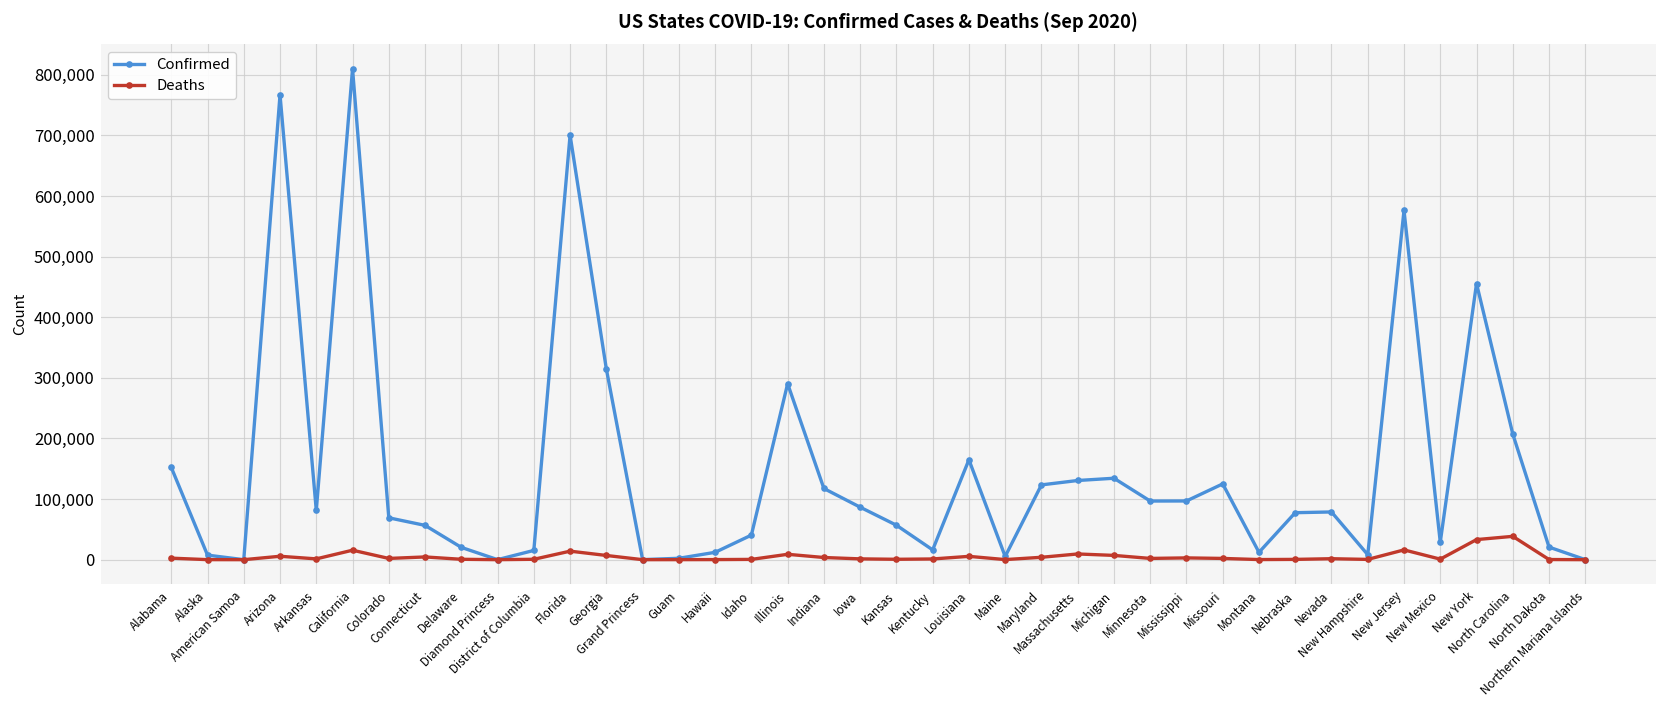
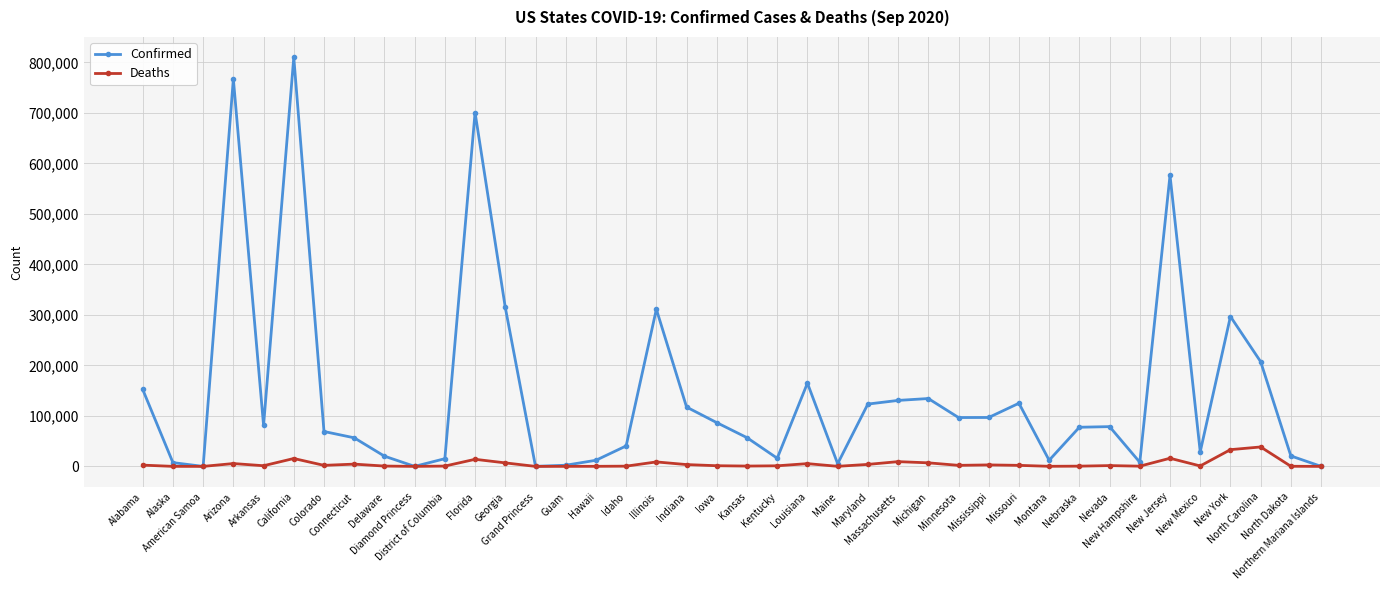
Confirmed, Illinois: 290,000 -> 310,000
Confirmed, New York: 460,000 -> 300,000
